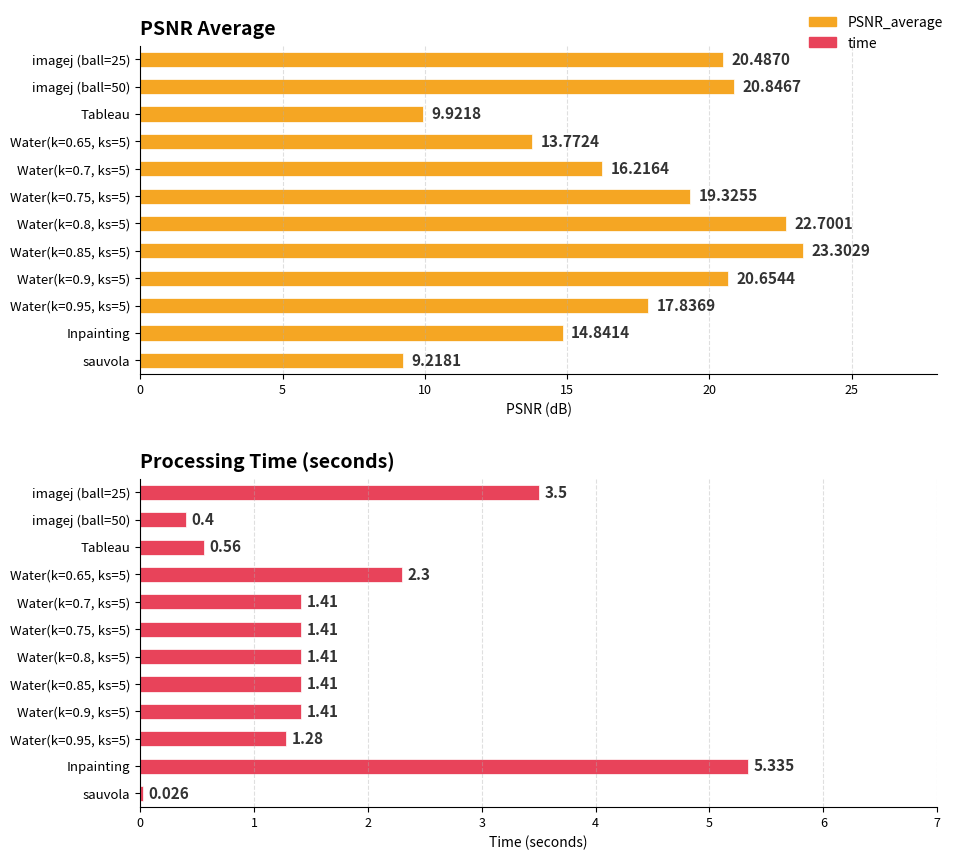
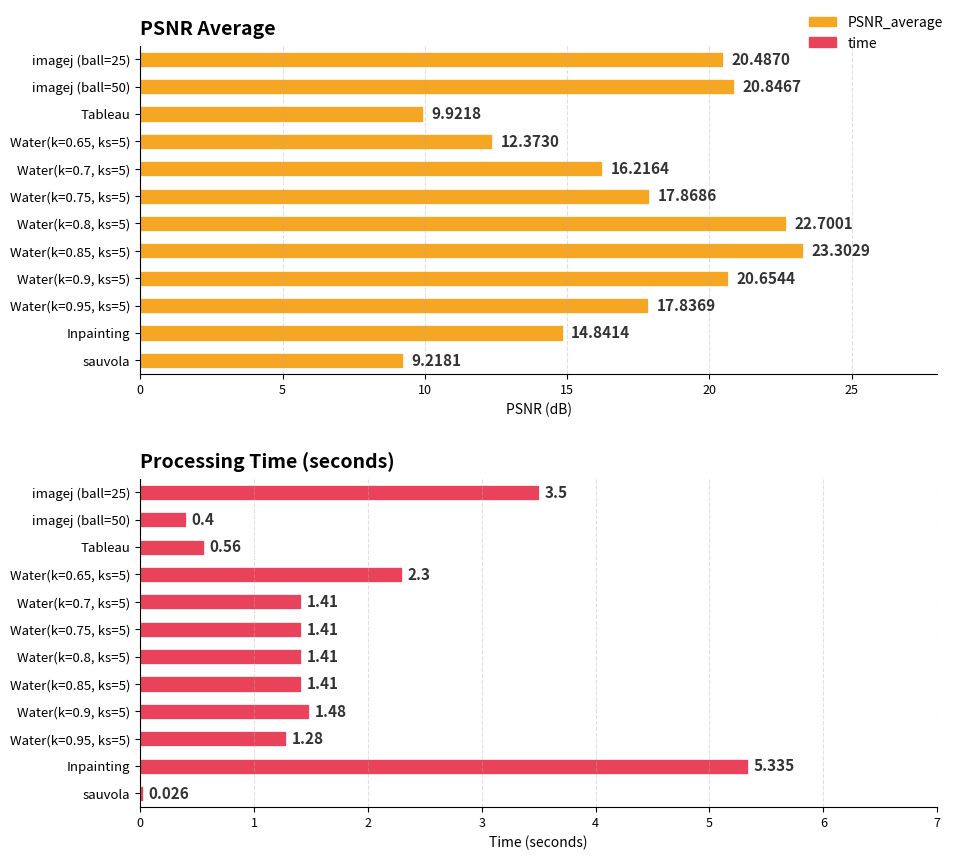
PSNR Average, Water(k=0.65, ks=5): 13.7724 -> 12.3730
PSNR Average, Water(k=0.75, ks=5): 19.3255 -> 17.8686
Processing Time (seconds), Water(k=0.9, ks=5): 1.41 -> 1.48
